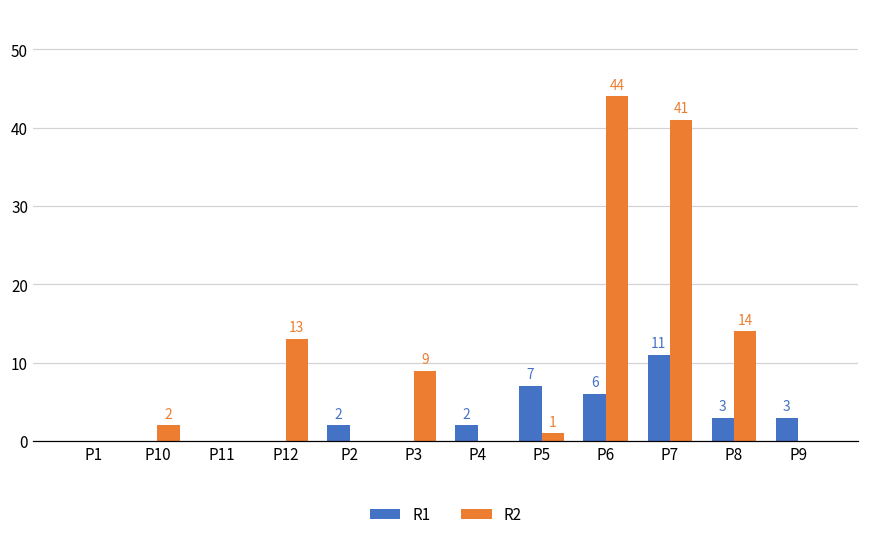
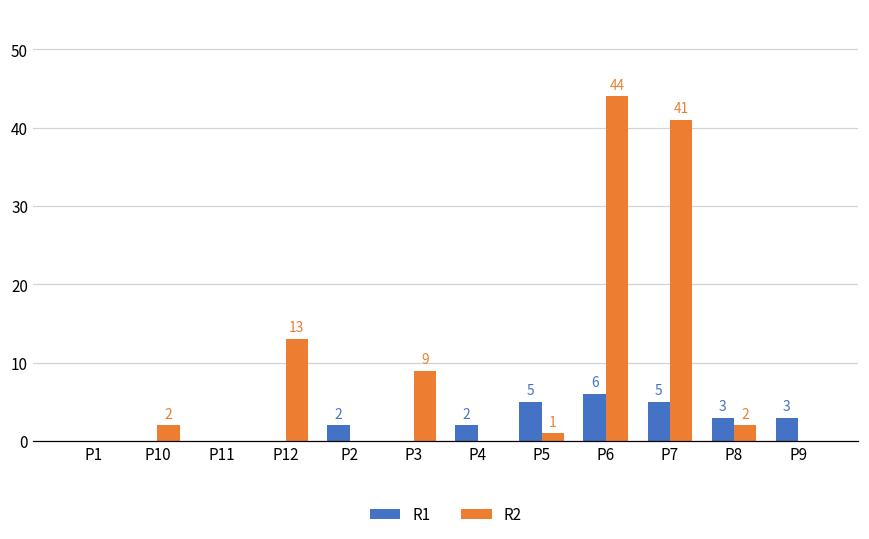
R1, P5: 7 -> 5
R1, P7: 11 -> 5
R2, P8: 14 -> 2
